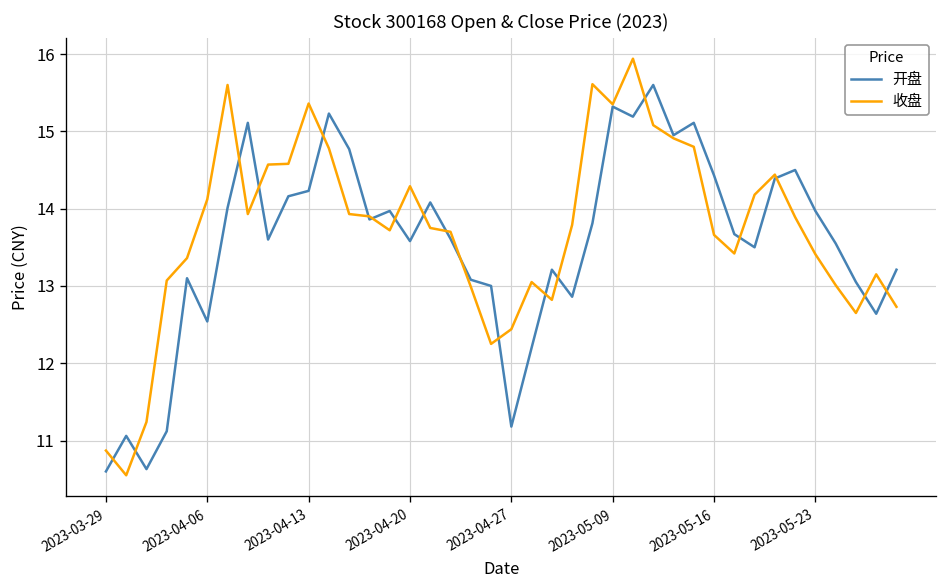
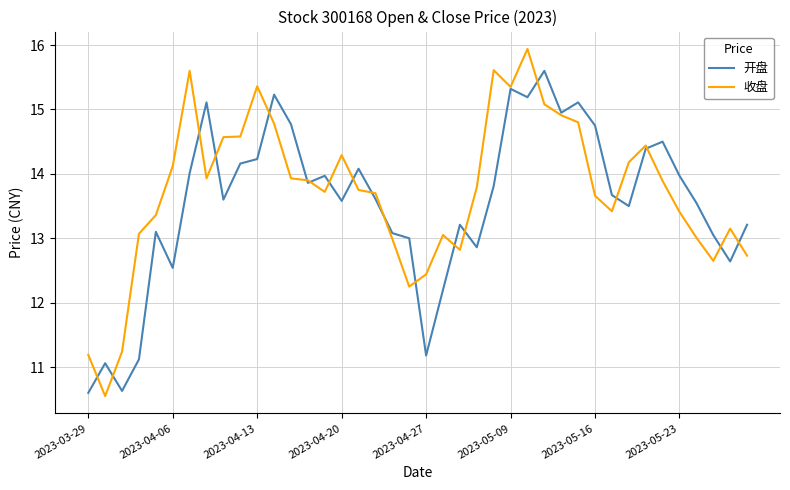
收盘, 2023-03-29: 10.9 -> 11.2
开盘, 2023-05-16: 14.4 -> 14.8
